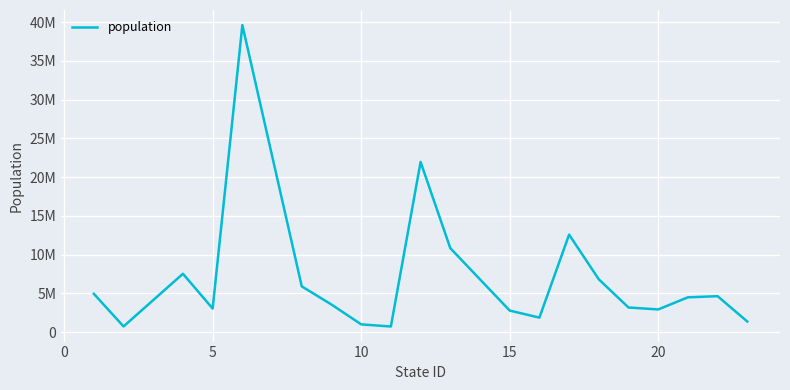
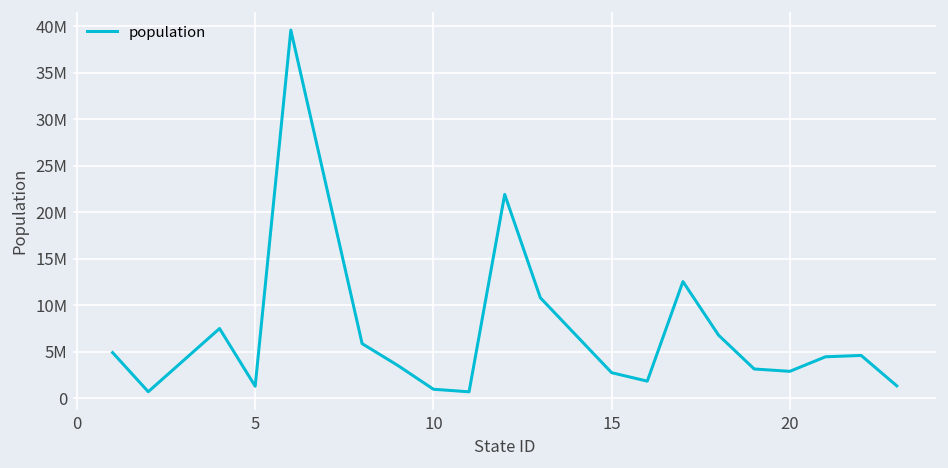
5: 3000000 -> 1000000
